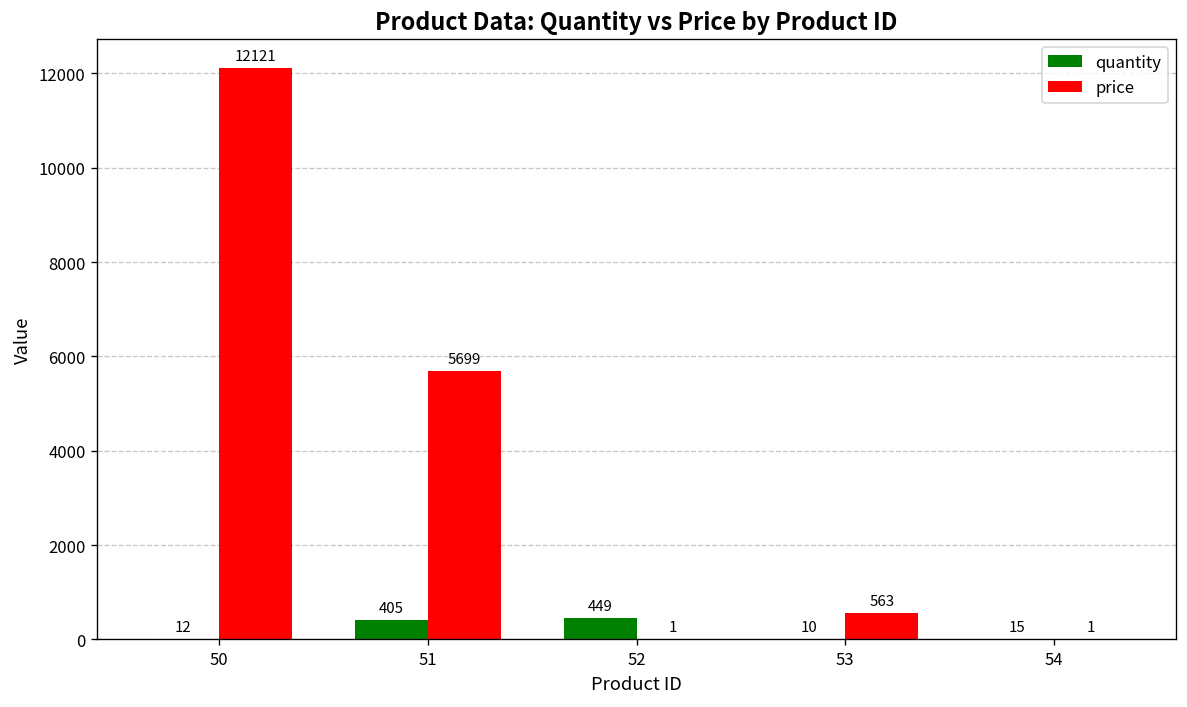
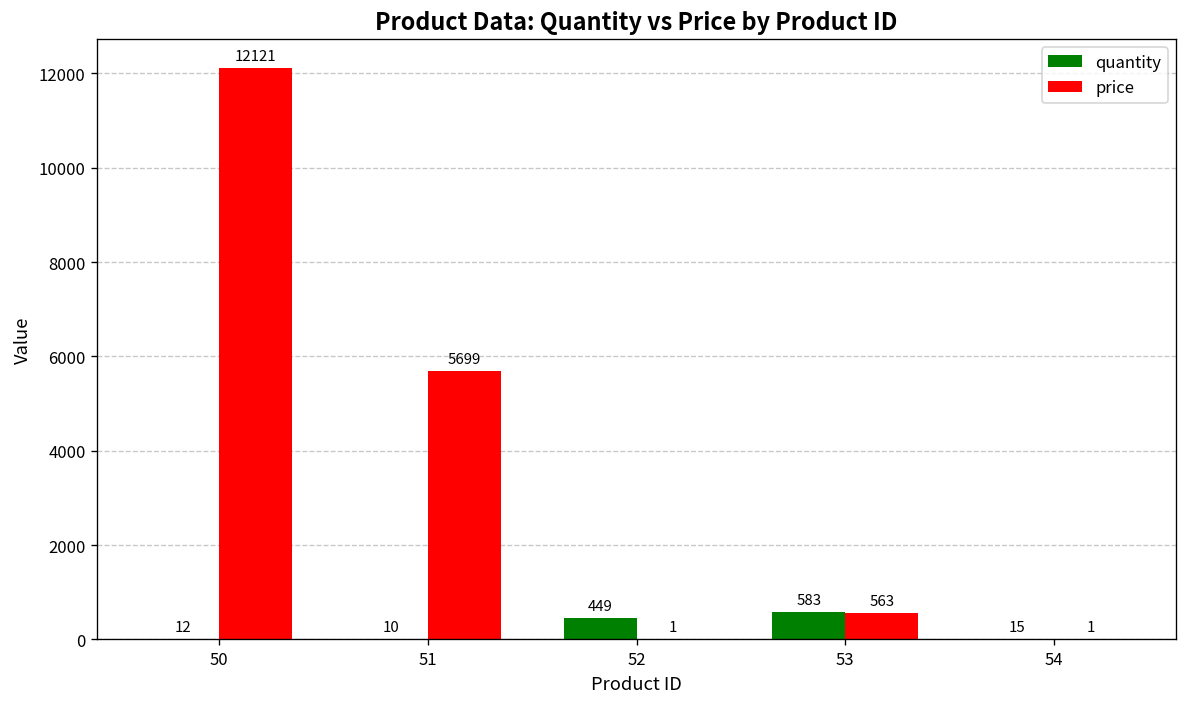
quantity, 51: 405 -> 10
quantity, 53: 10 -> 583
